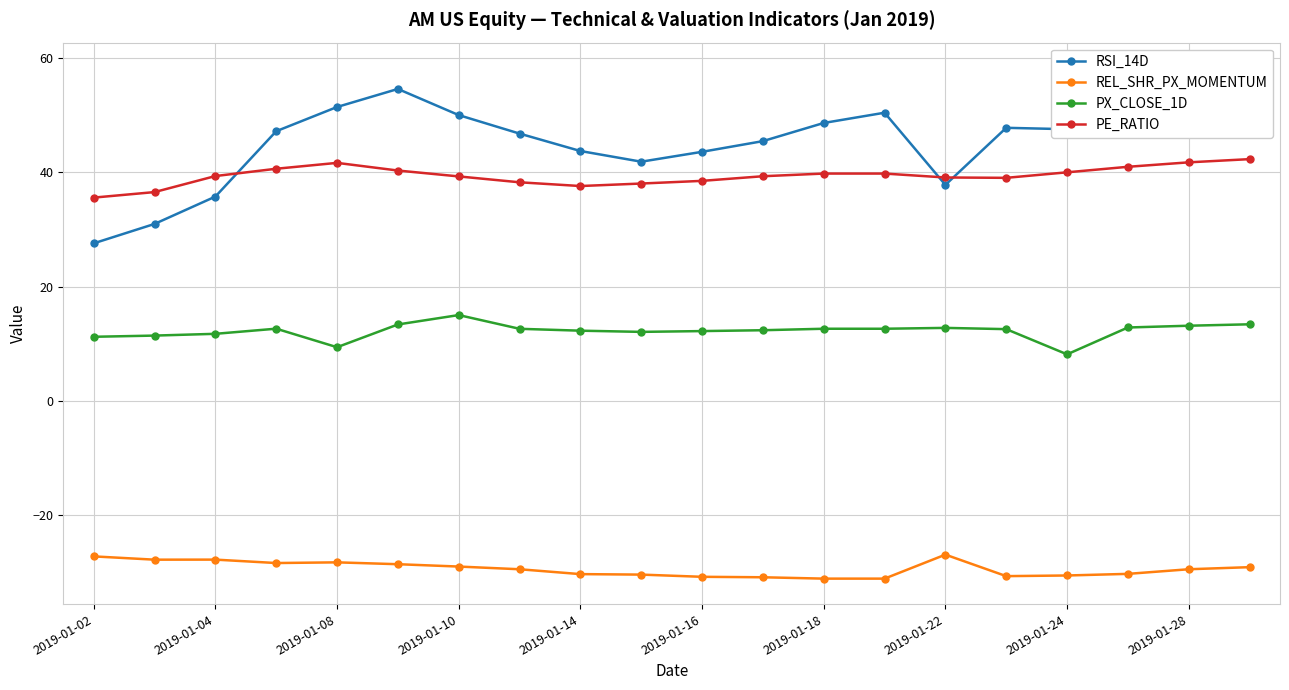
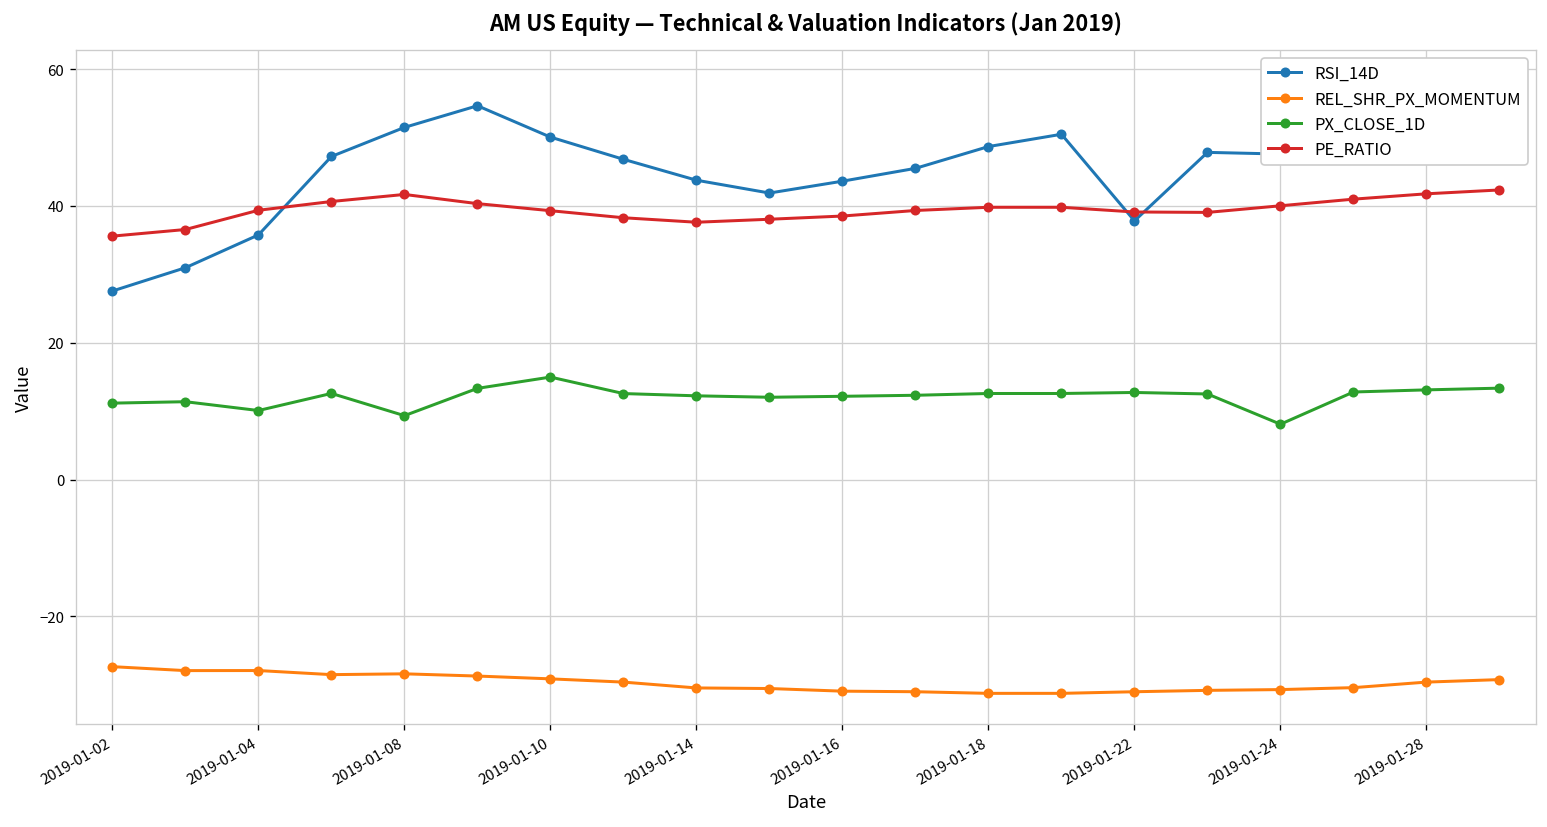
PX_CLOSE_1D, 2019-01-04: 12 -> 10
REL_SHR_PX_MOMENTUM, 2019-01-22: -27 -> -31
